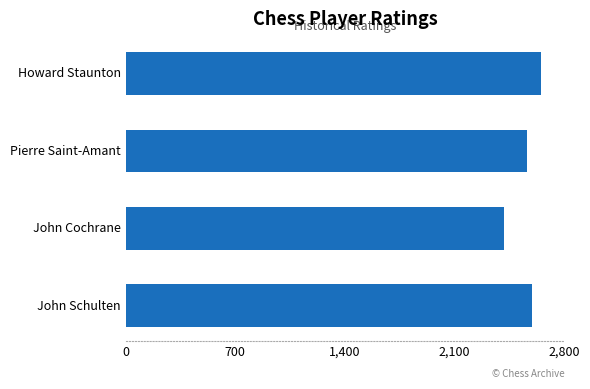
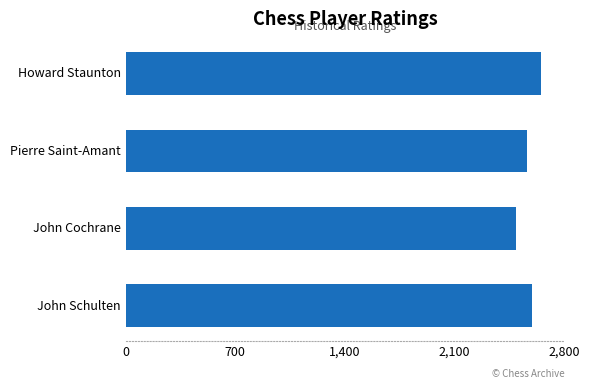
John Cochrane: 2,410 -> 2,490
